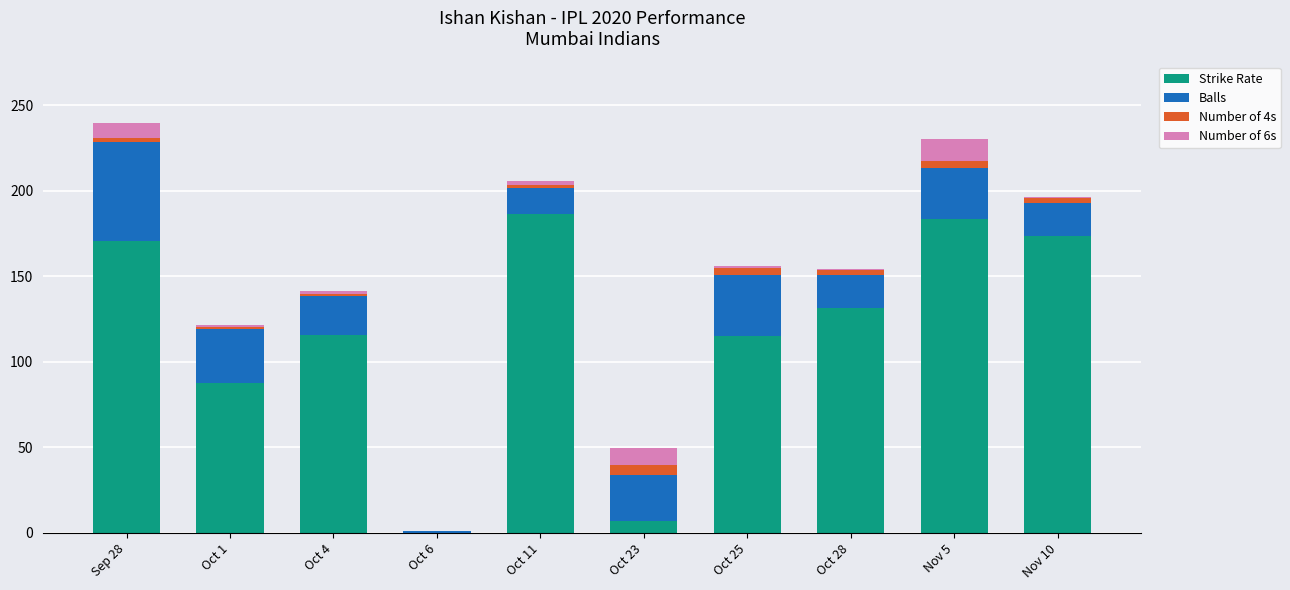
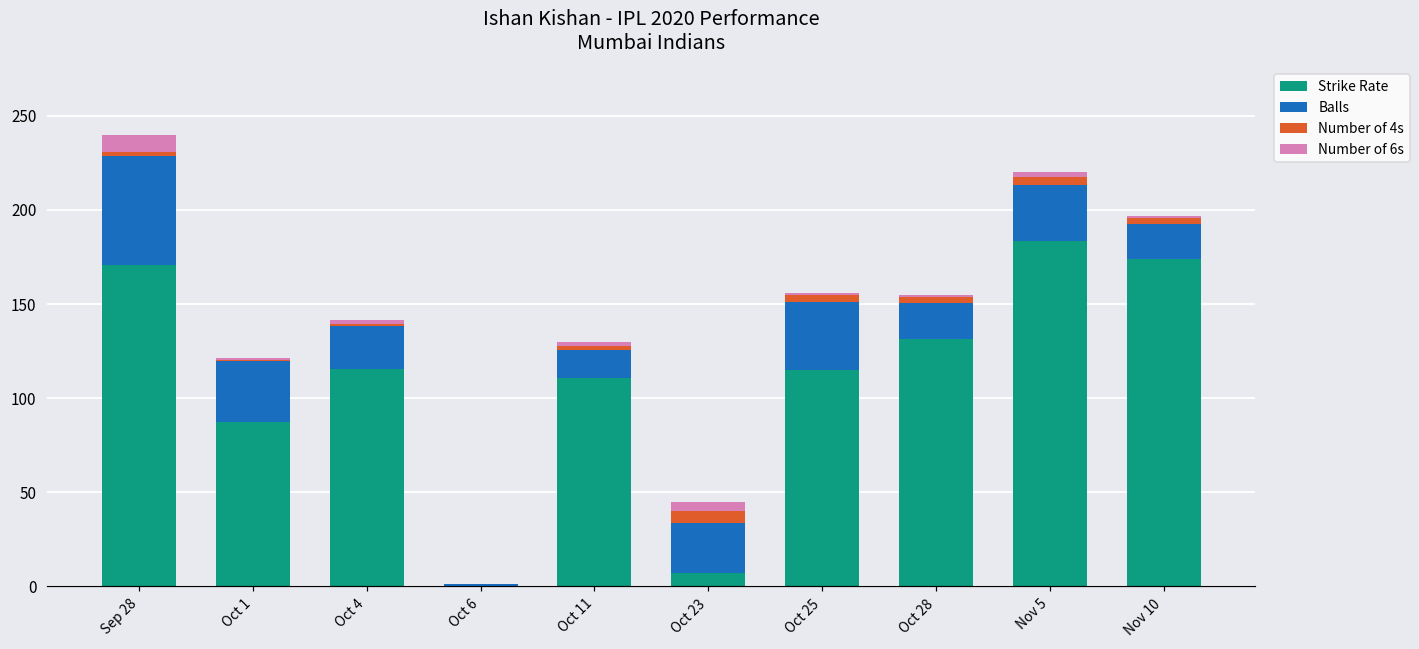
Strike Rate, Oct 11: 187 -> 111
Number of 6s, Oct 23: 10 -> 5
Number of 6s, Nov 5: 13 -> 3
